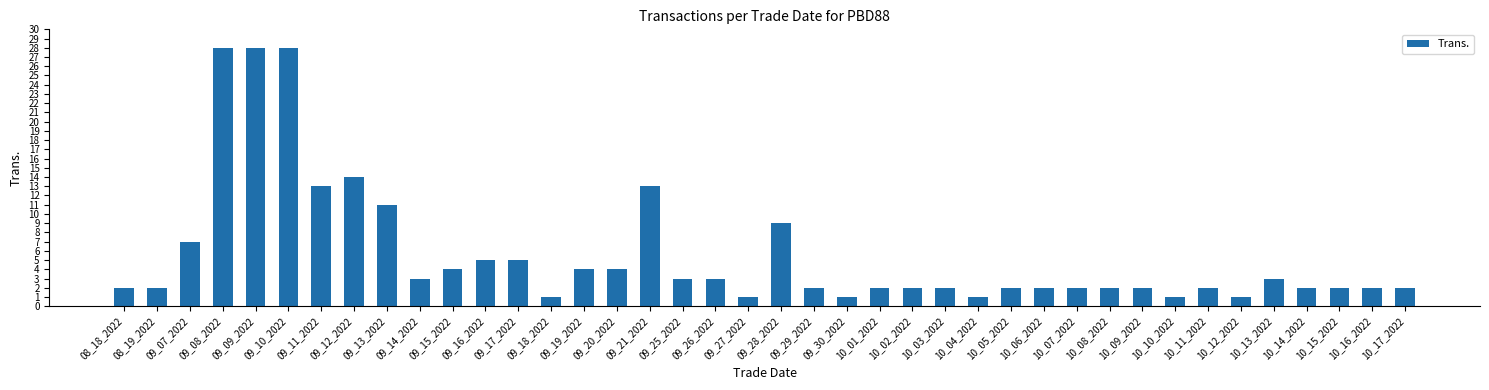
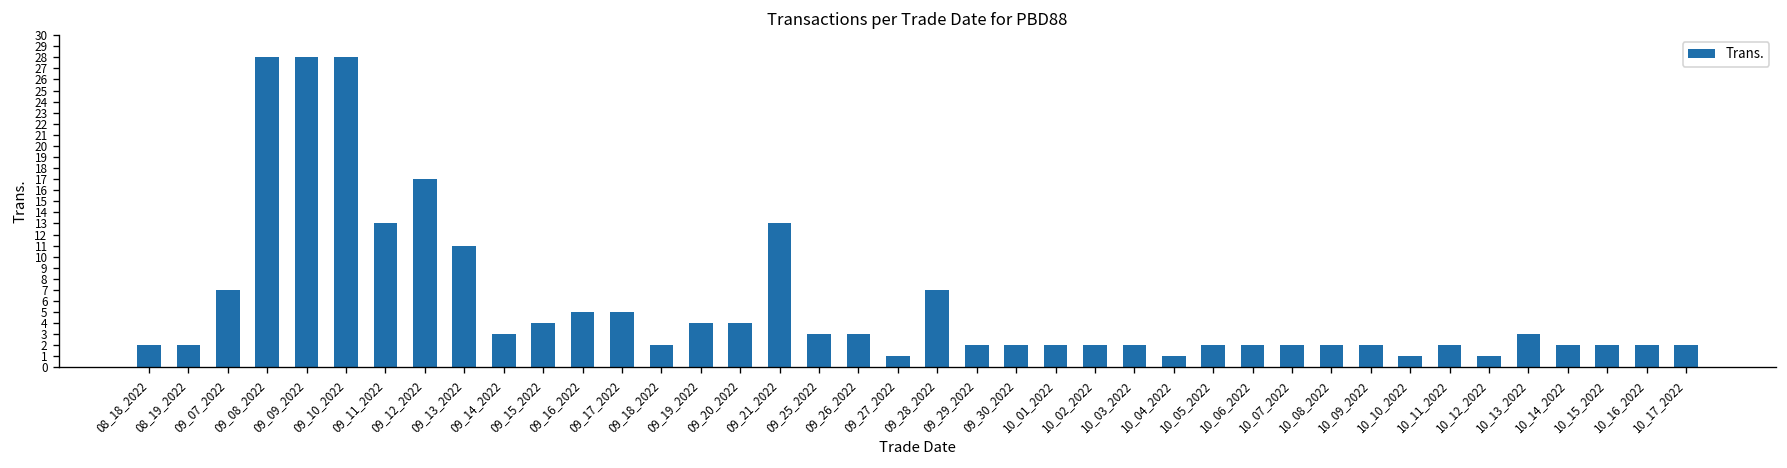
09_12_2022: 14 -> 17
09_18_2022: 1 -> 2
09_28_2022: 9 -> 7
09_30_2022: 1 -> 2
